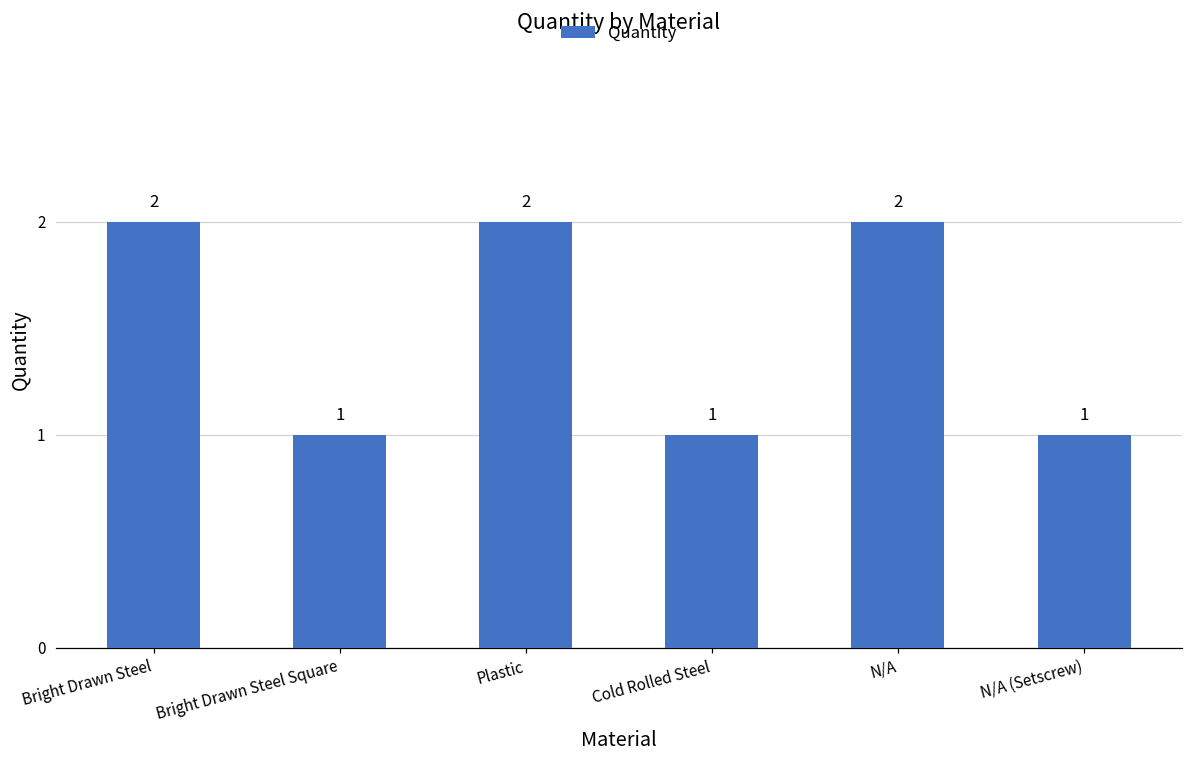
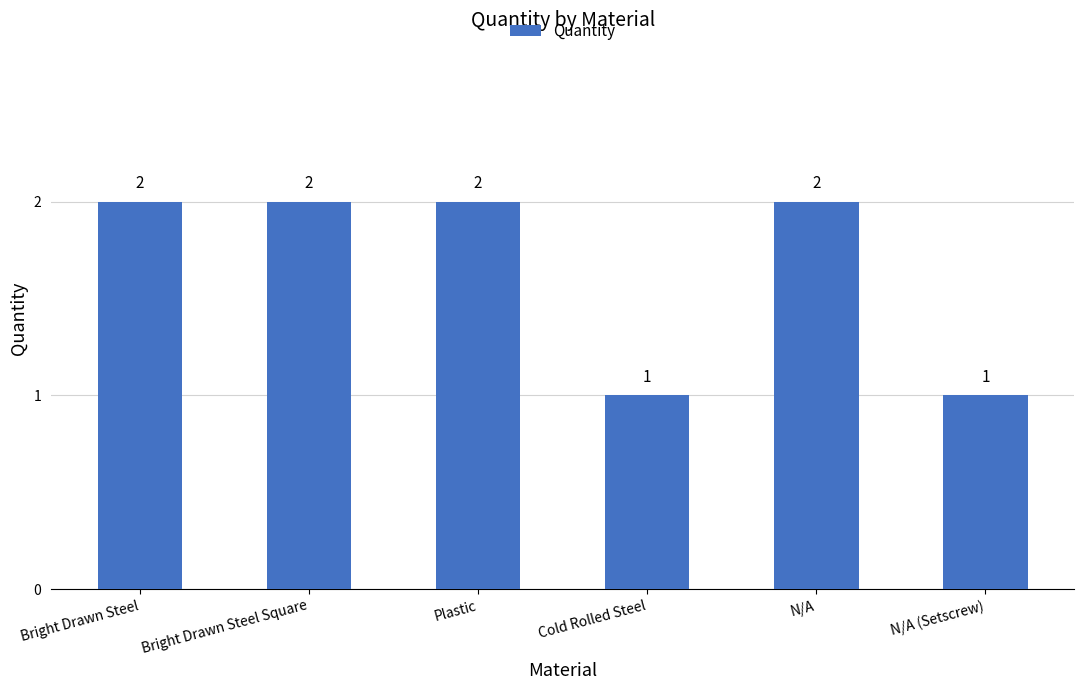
Bright Drawn Steel Square: 1 -> 2
